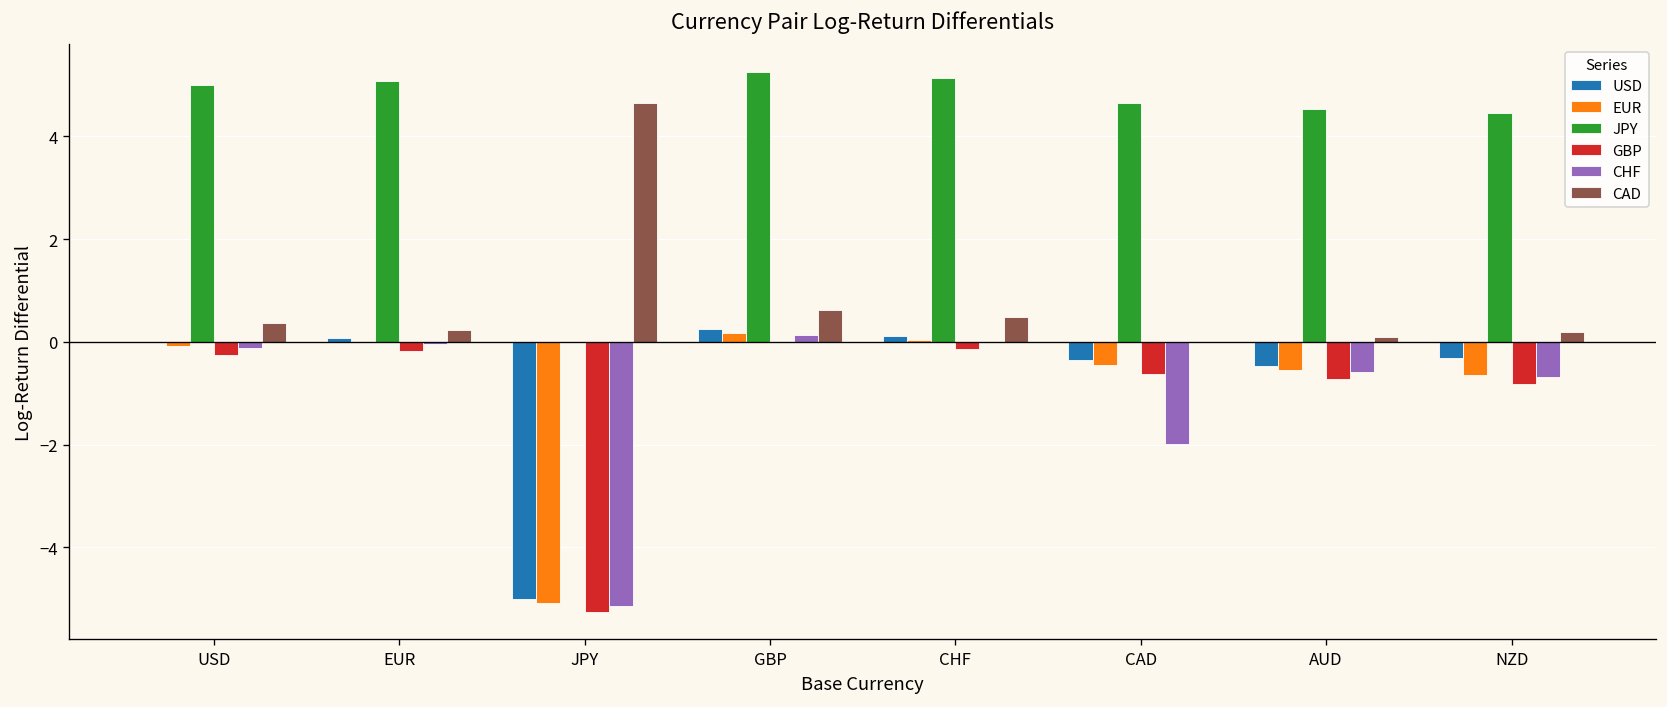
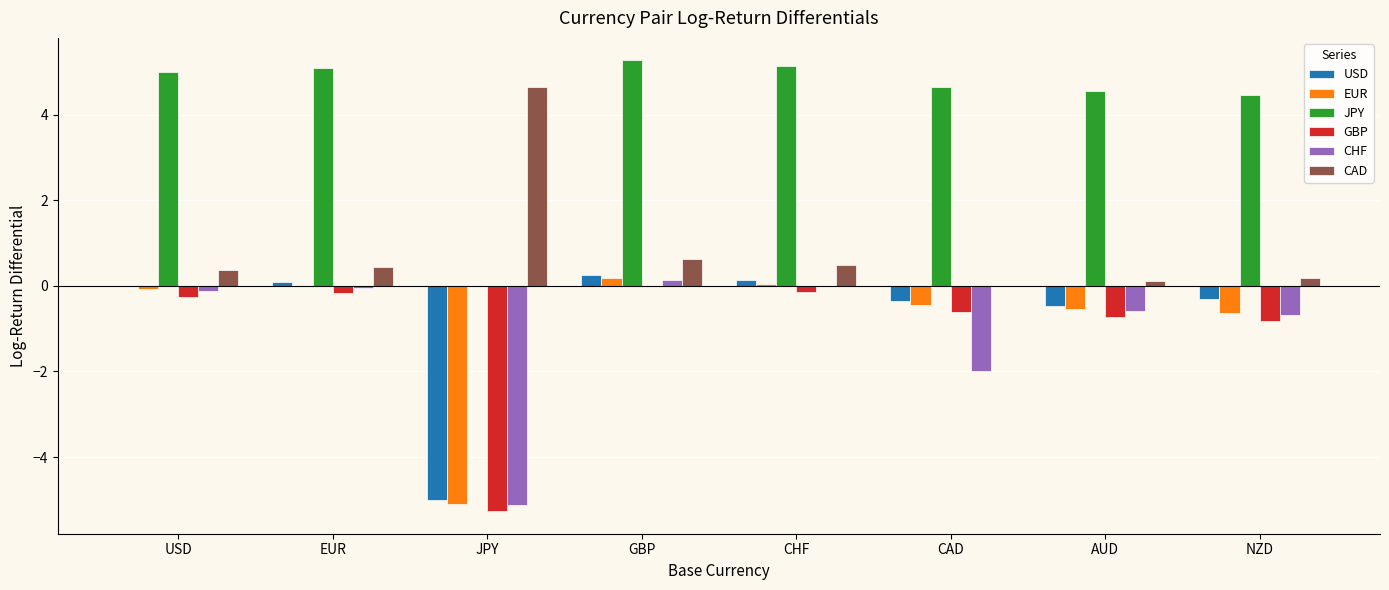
CAD, EUR: 0.2 -> 0.4
